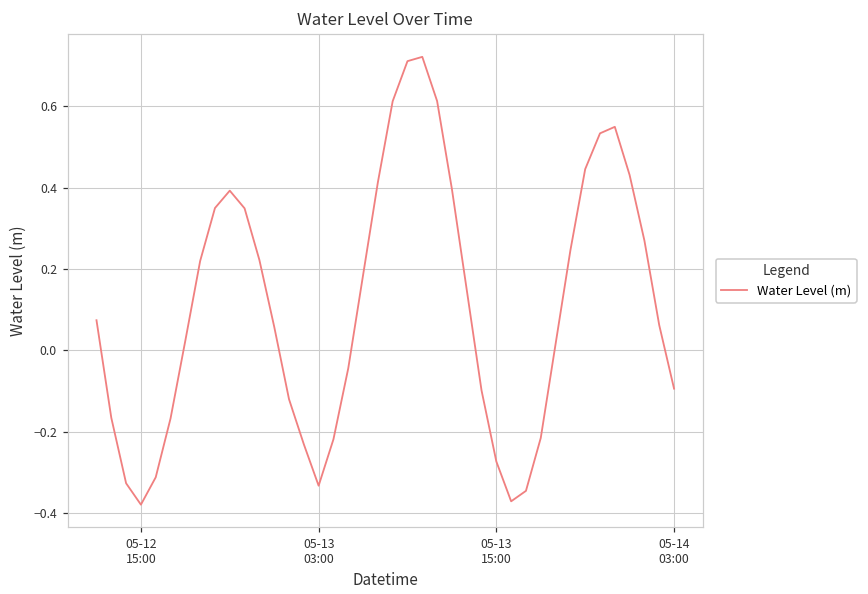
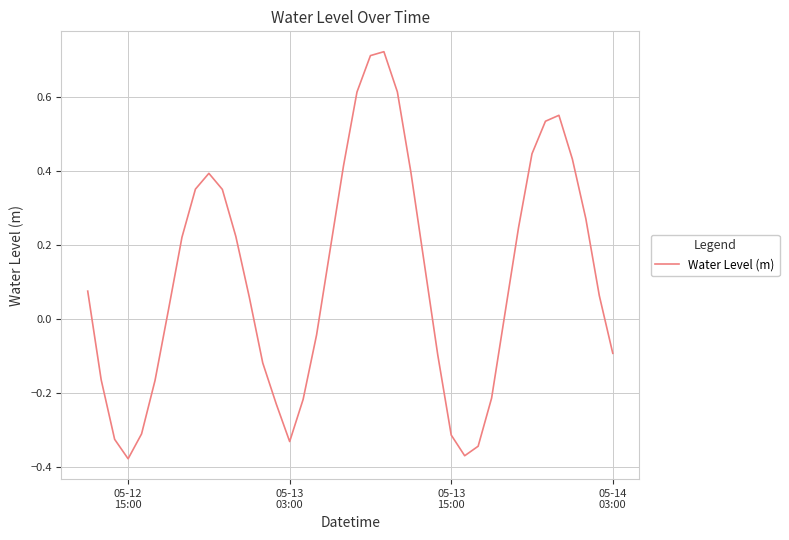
05-13 15:00: -0.27 -> -0.31
